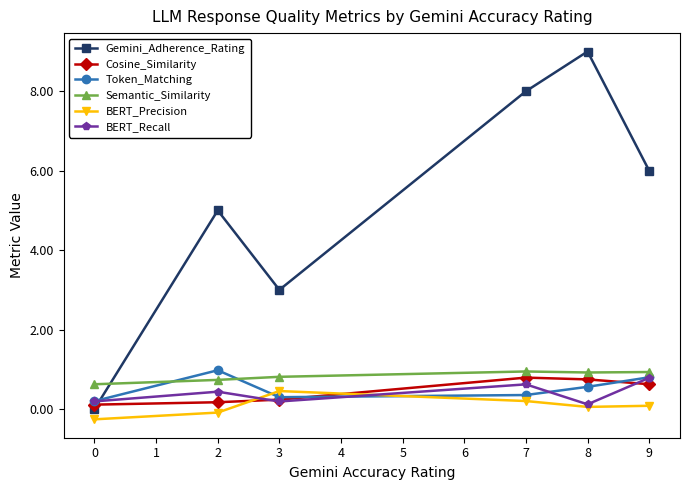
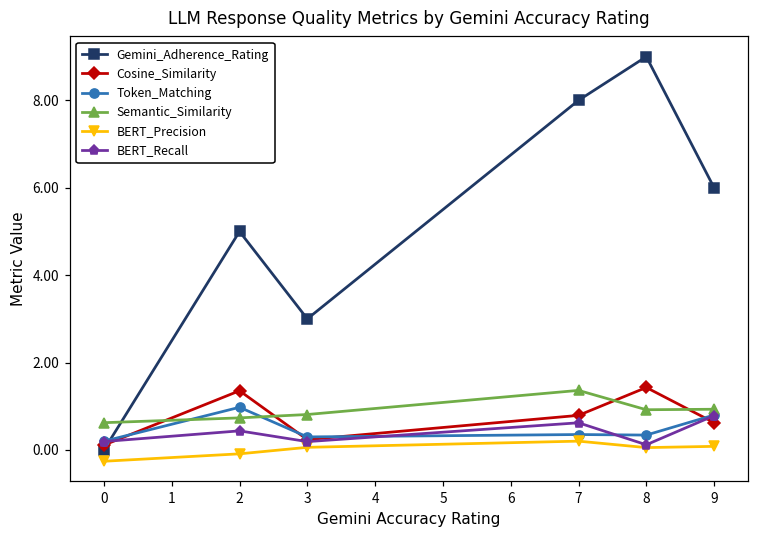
Cosine_Similarity, 2: 0.2 -> 1.4
BERT_Precision, 3: 0.5 -> 0.1
Semantic_Similarity, 7: 0.9 -> 1.4
Cosine_Similarity, 8: 0.7 -> 1.4
Token_Matching, 8: 0.6 -> 0.3
